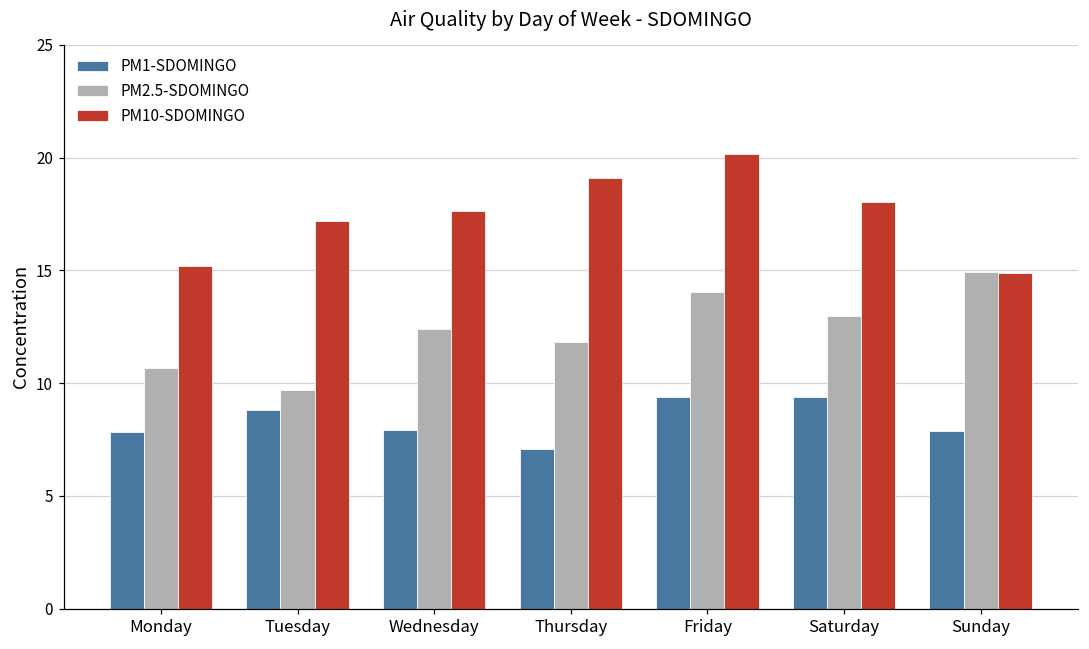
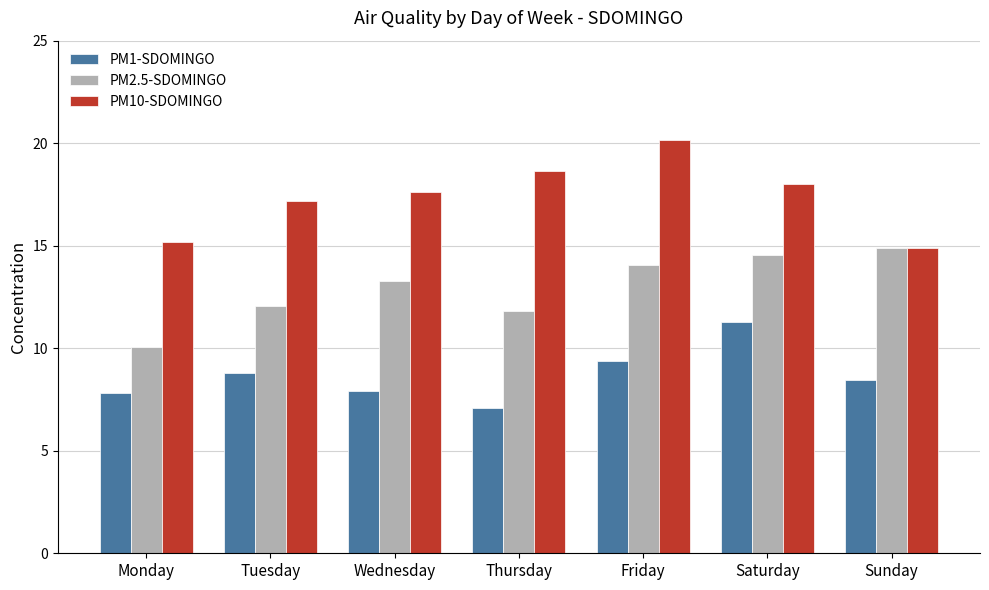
PM2.5-SDOMINGO, Monday: 10.7 -> 10.0
PM2.5-SDOMINGO, Tuesday: 9.7 -> 12.0
PM2.5-SDOMINGO, Wednesday: 12.4 -> 13.3
PM10-SDOMINGO, Thursday: 19.1 -> 18.6
PM1-SDOMINGO, Saturday: 9.4 -> 11.3
PM2.5-SDOMINGO, Saturday: 13.0 -> 14.5
PM1-SDOMINGO, Sunday: 7.9 -> 8.4
